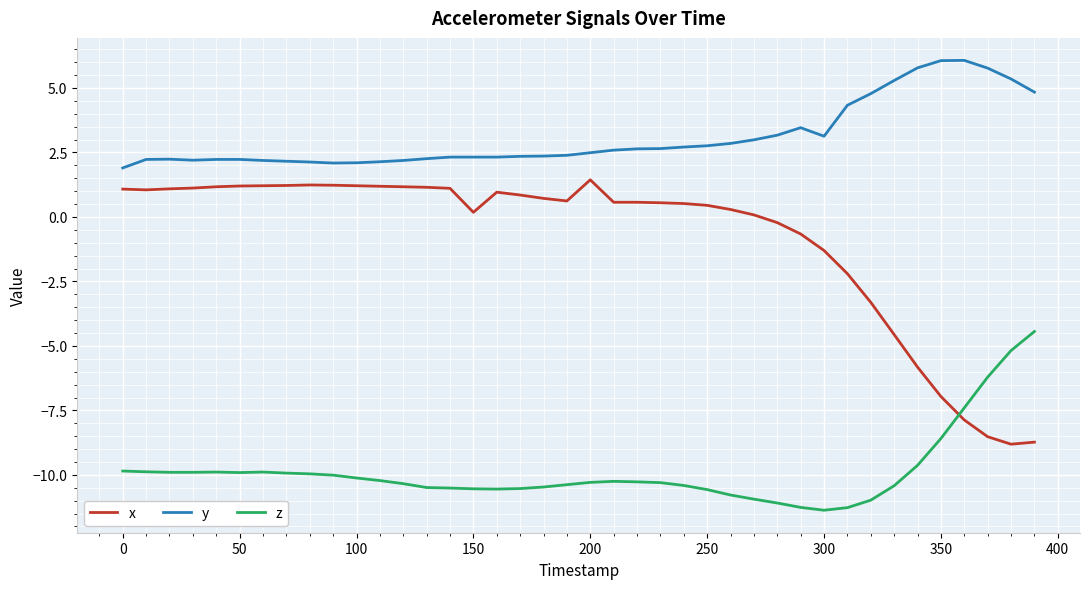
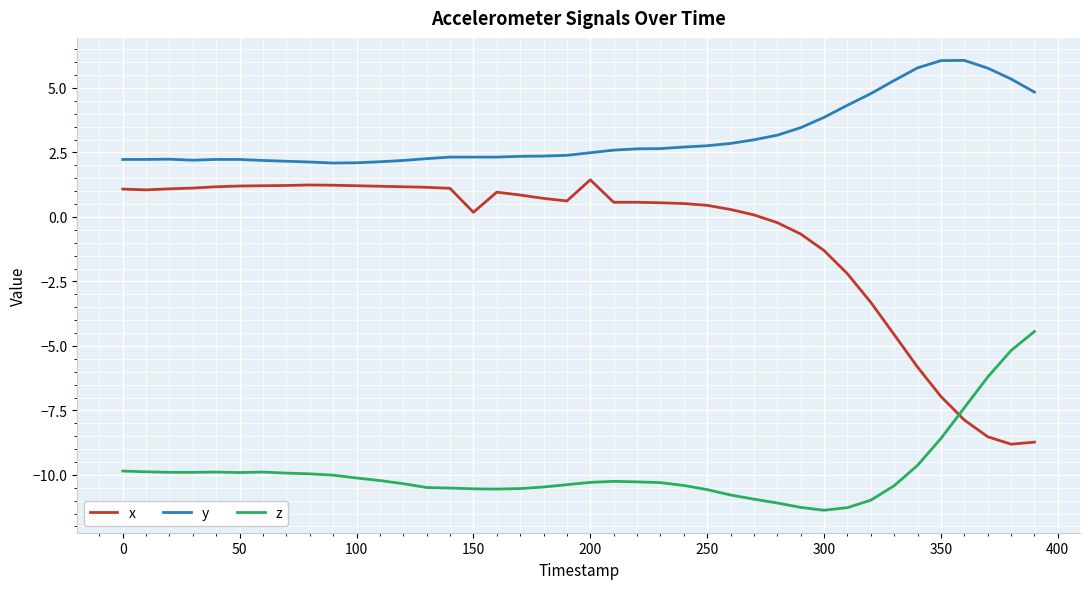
y, 0: 1.9 -> 2.2
y, 300: 3.1 -> 3.9
